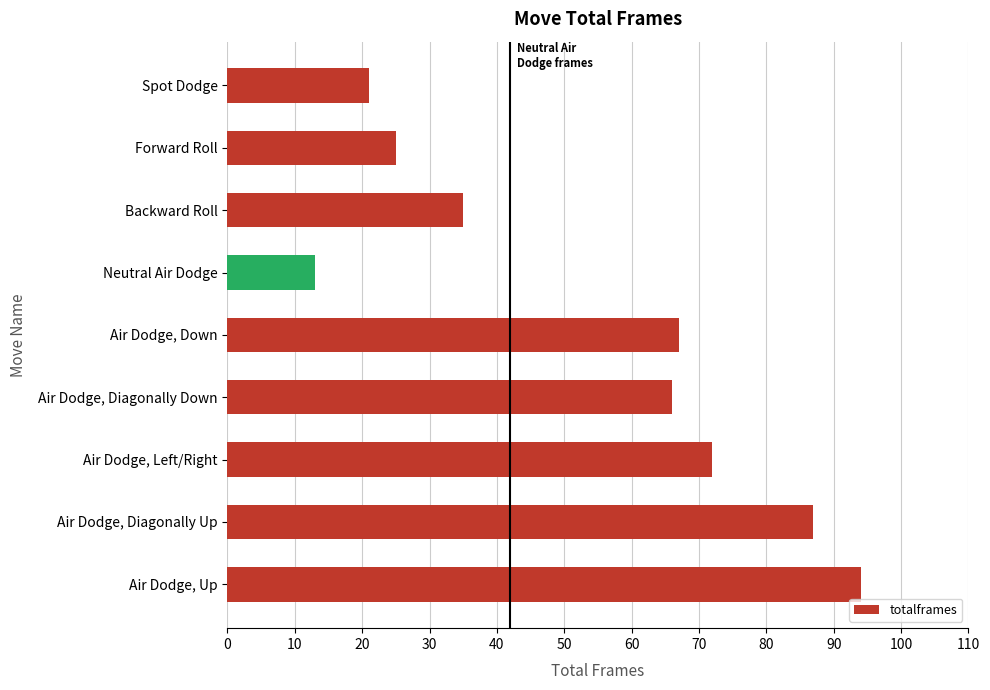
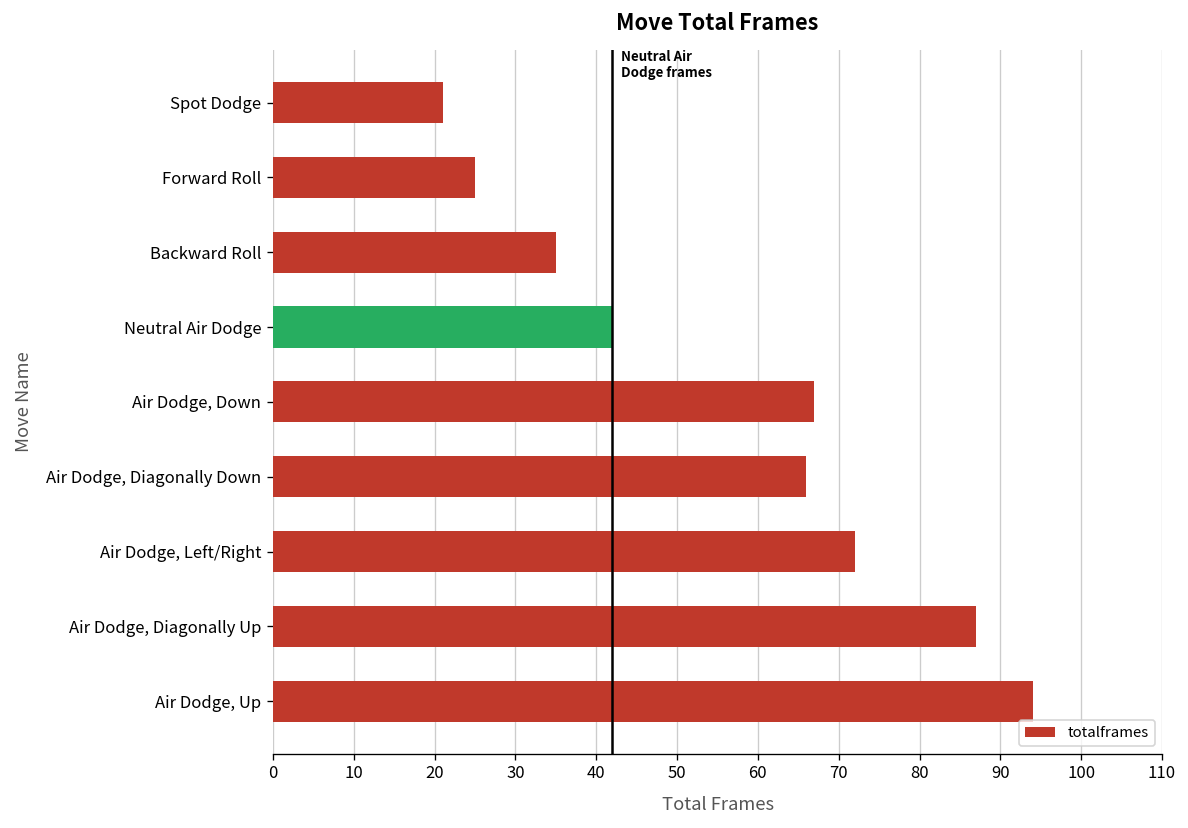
Neutral Air Dodge: 13 -> 42
